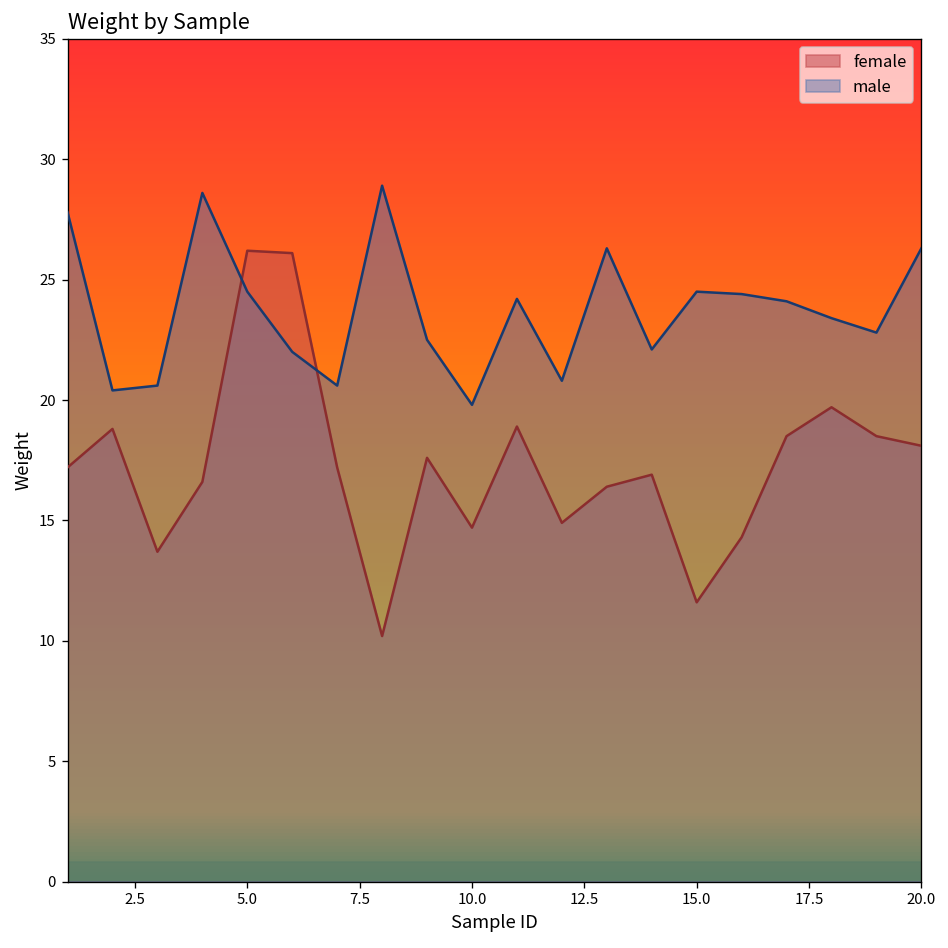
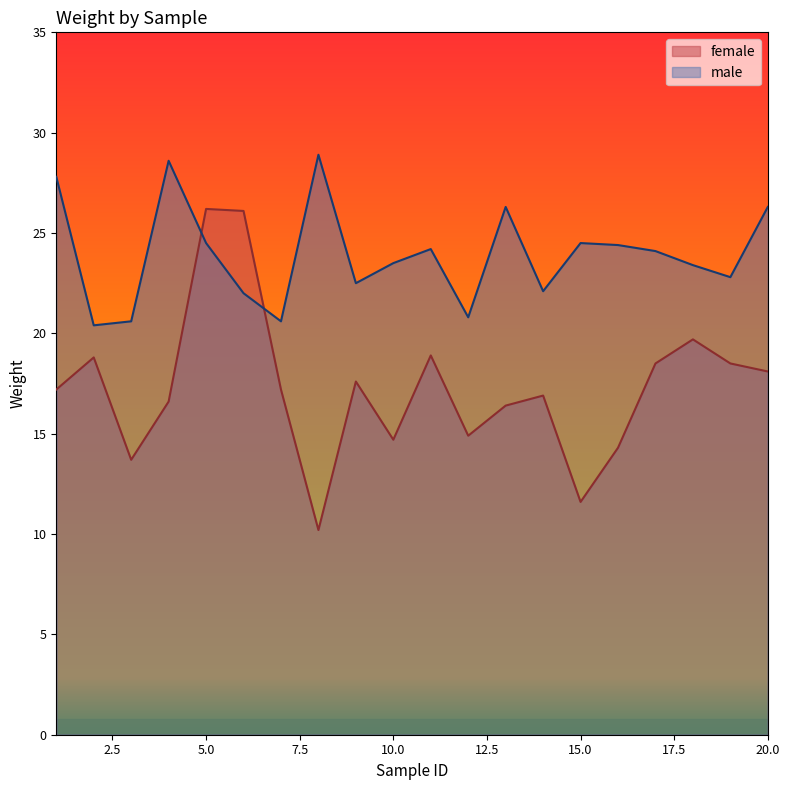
male, 10.0: 19.8 -> 23.5
